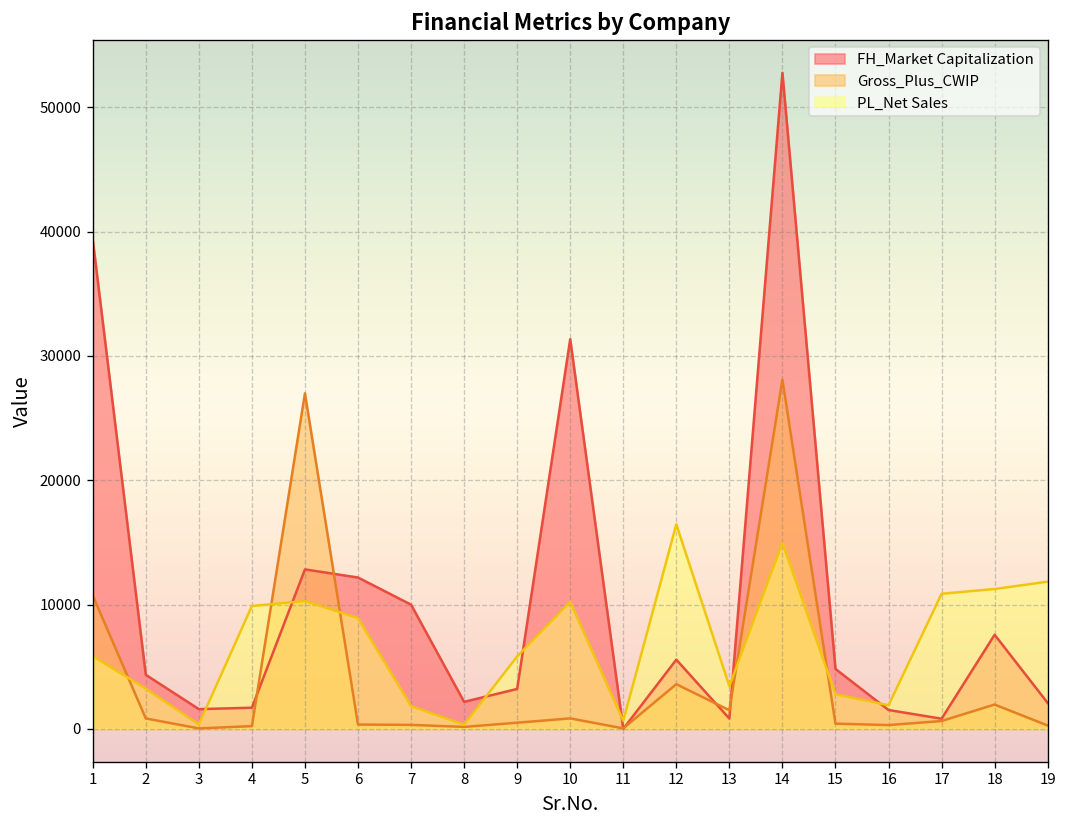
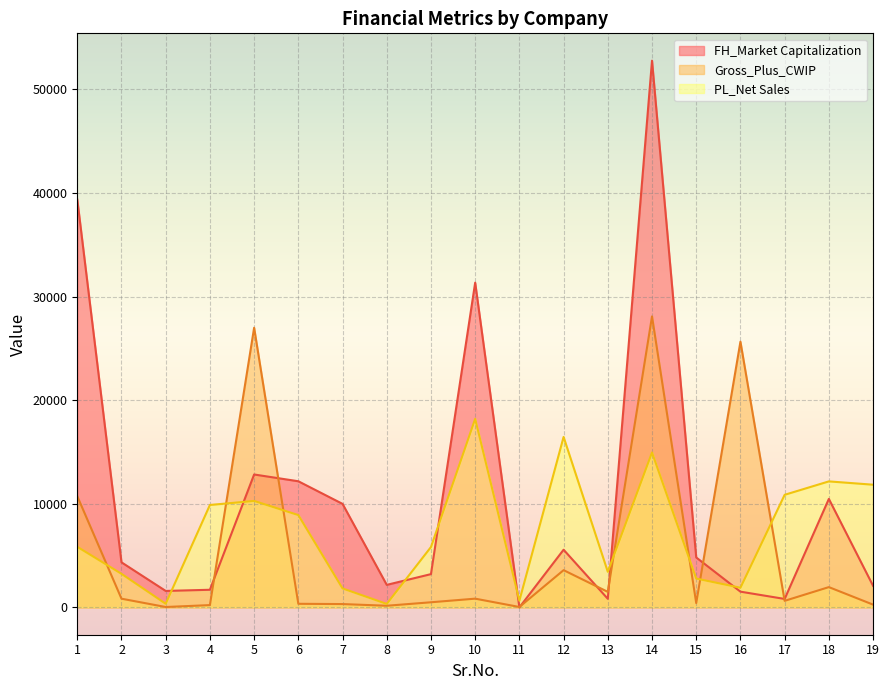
PL_Net Sales, 10: 10200 -> 18200
Gross_Plus_CWIP, 16: 300 -> 25600
FH_Market Capitalization, 18: 7600 -> 10500
PL_Net Sales, 18: 11200 -> 12200
